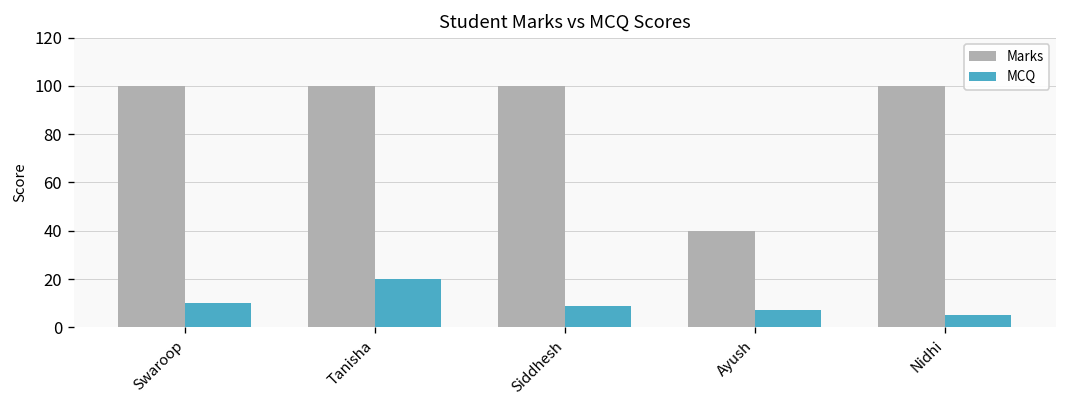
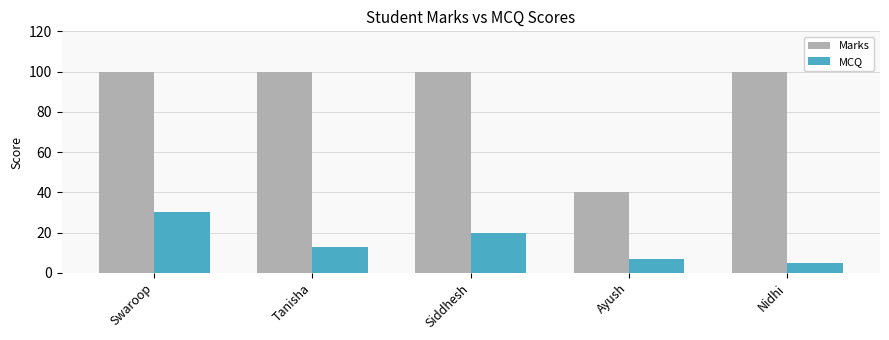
MCQ, Swaroop: 10 -> 30
MCQ, Tanisha: 20 -> 13
MCQ, Siddhesh: 9 -> 20
